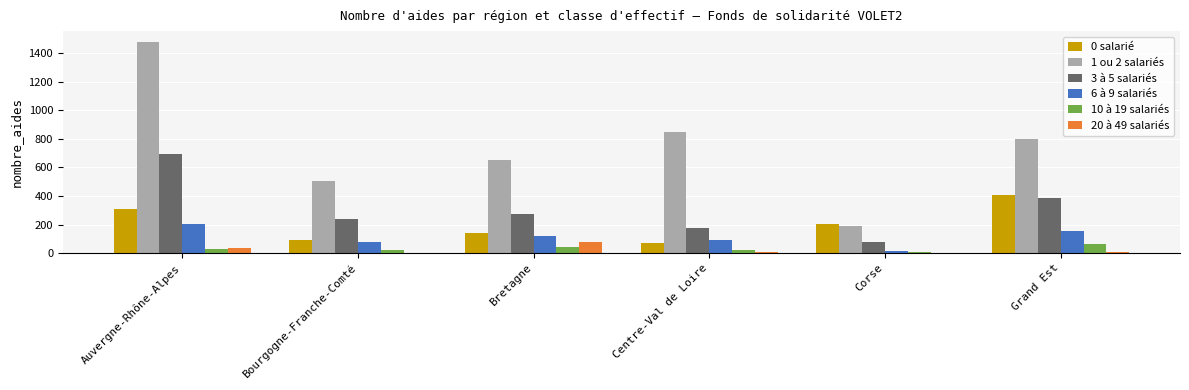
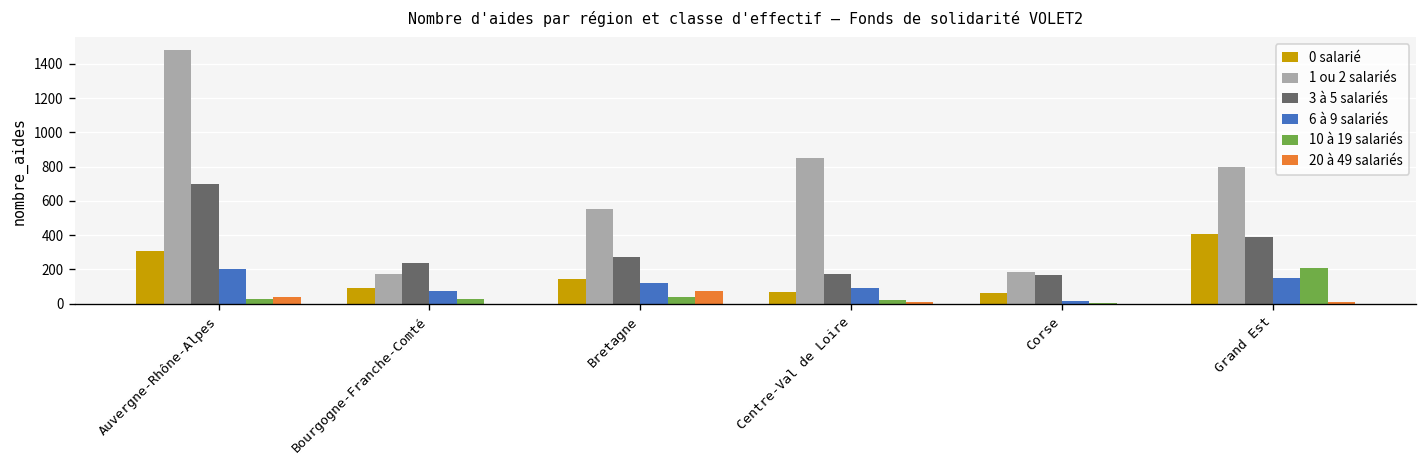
1 ou 2 salariés, Bourgogne-Franche-Comté: 510 -> 170
1 ou 2 salariés, Bretagne: 650 -> 560
0 salarié, Corse: 200 -> 60
3 à 5 salariés, Corse: 80 -> 170
10 à 19 salariés, Grand Est: 60 -> 210
